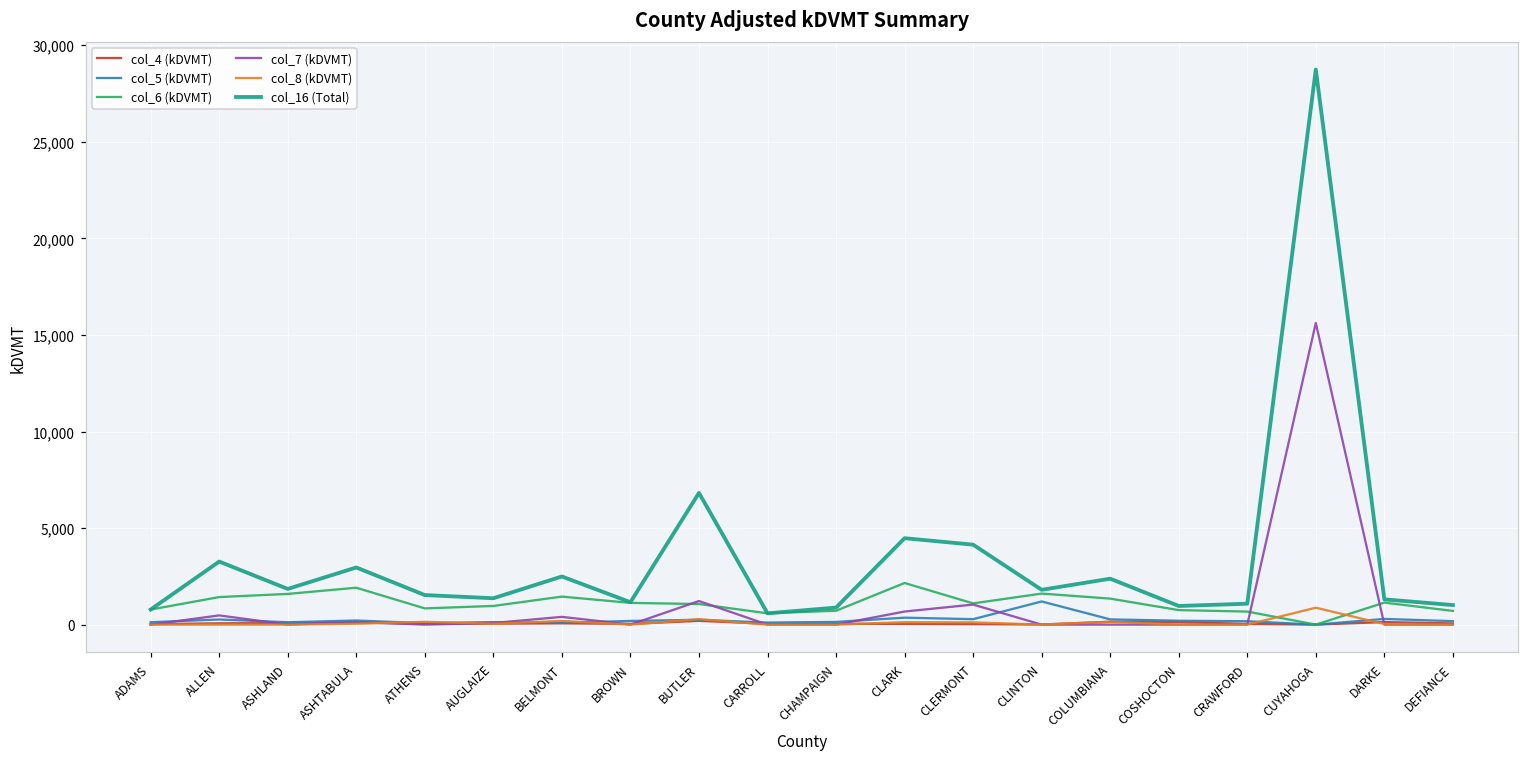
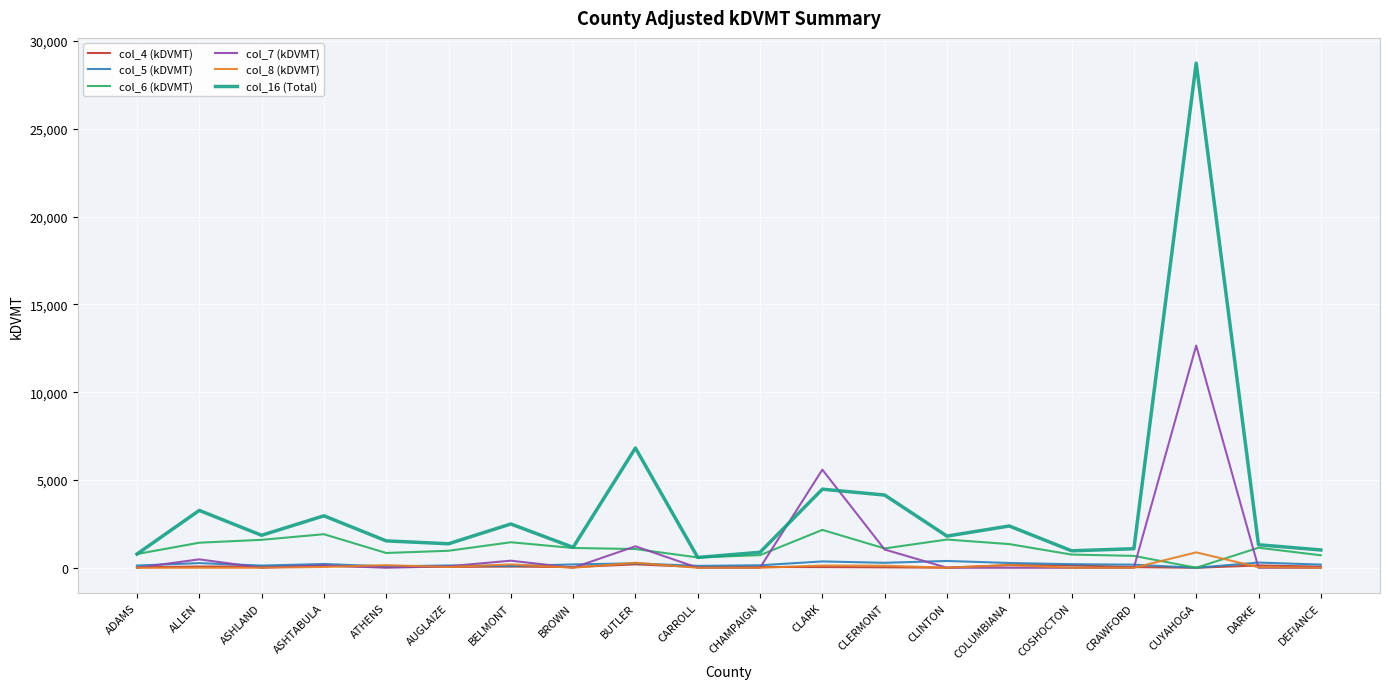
col_7 (kDVMT), CLARK: 700 -> 5,600
col_5 (kDVMT), CLINTON: 1,200 -> 400
col_7 (kDVMT), CUYAHOGA: 15,600 -> 12,700
